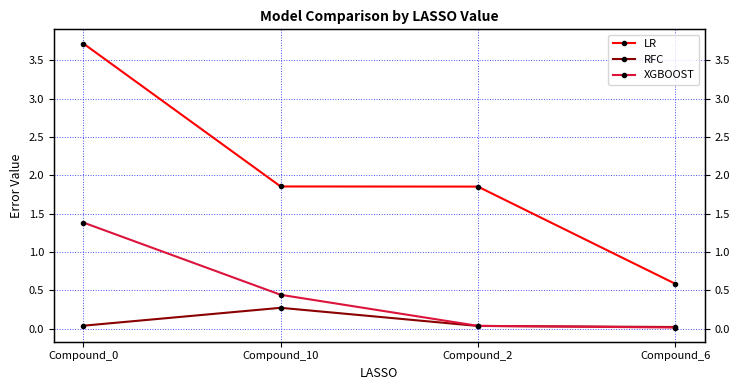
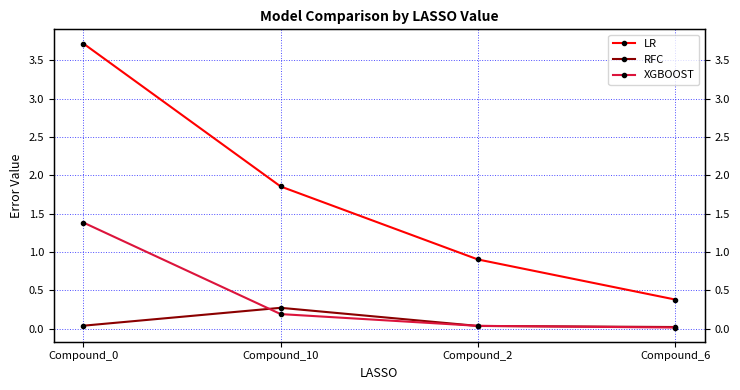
XGBOOST, Compound_10: 0.4 -> 0.2
LR, Compound_2: 1.9 -> 0.9
LR, Compound_6: 0.6 -> 0.4
